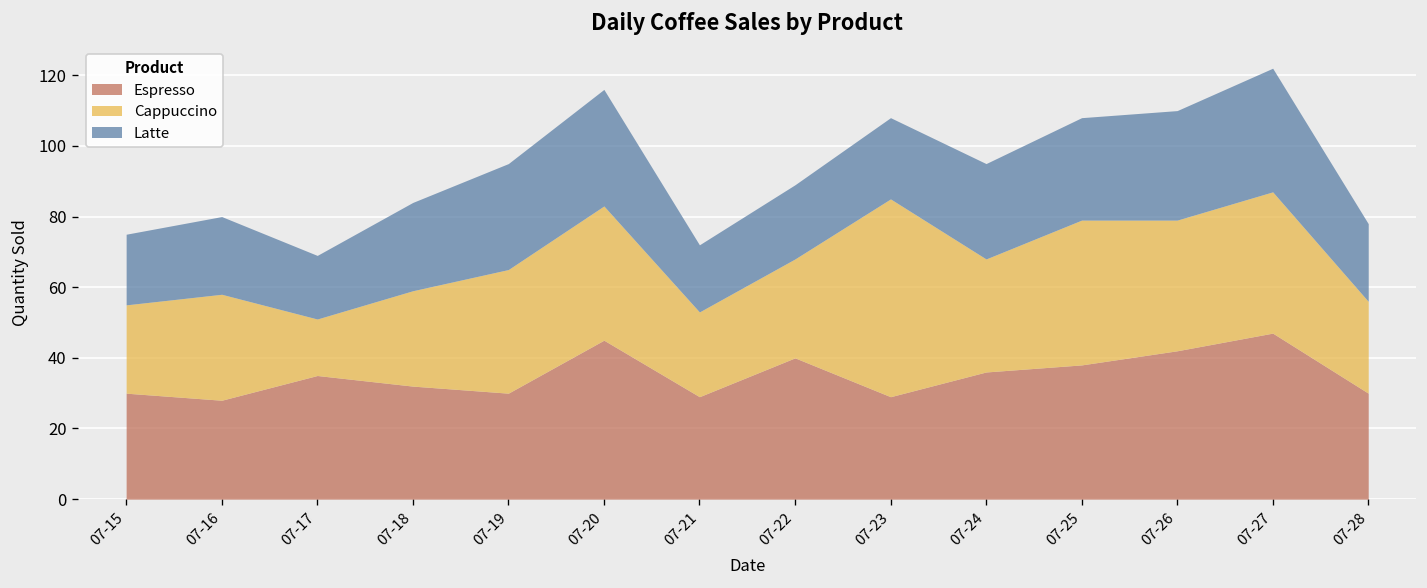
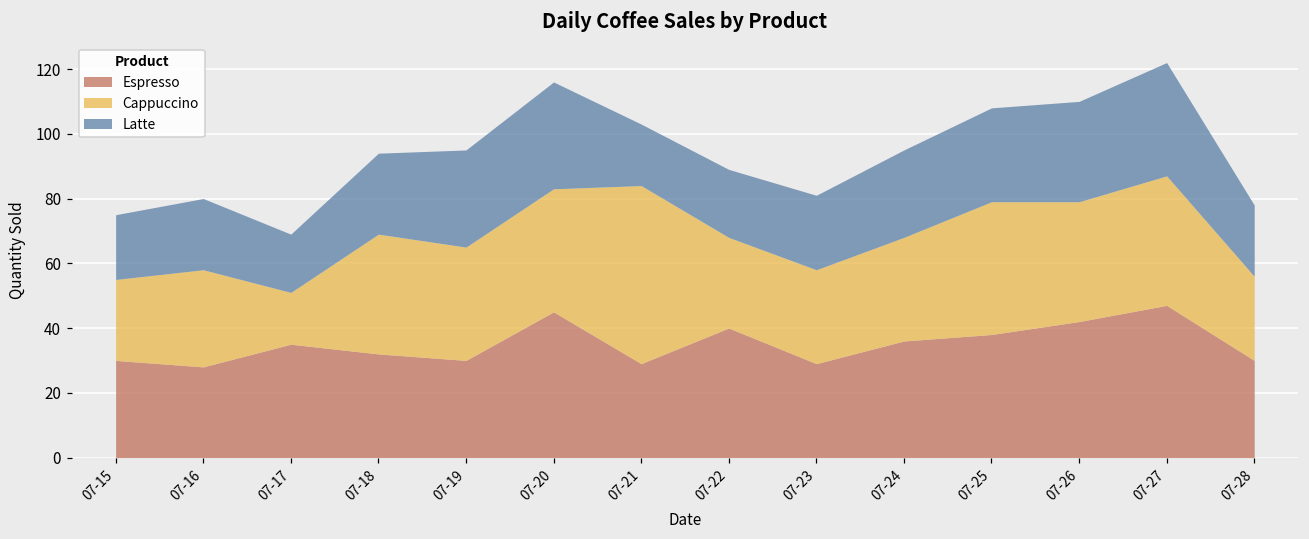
Cappuccino, 07-18: 27 -> 37
Cappuccino, 07-21: 24 -> 55
Cappuccino, 07-23: 56 -> 29
